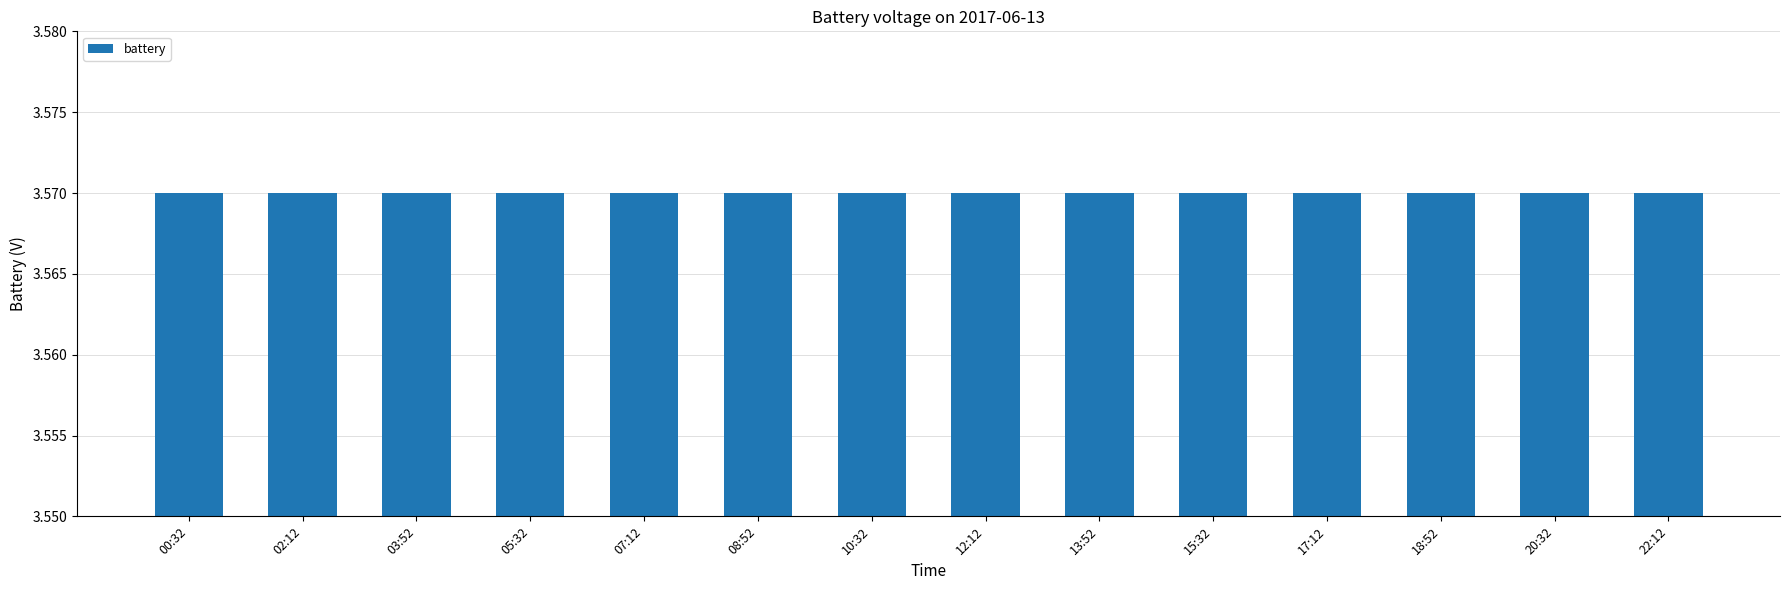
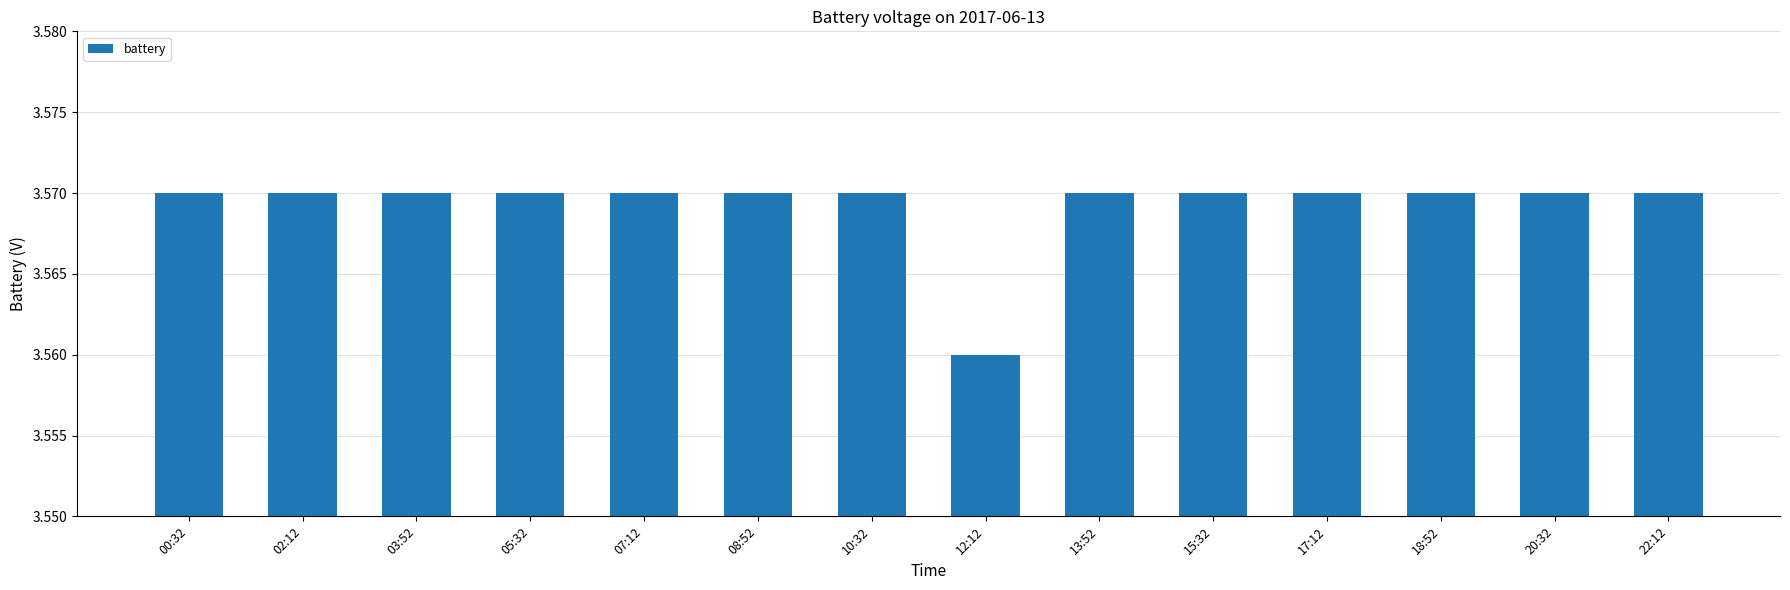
12:12: 3.57 -> 3.56
